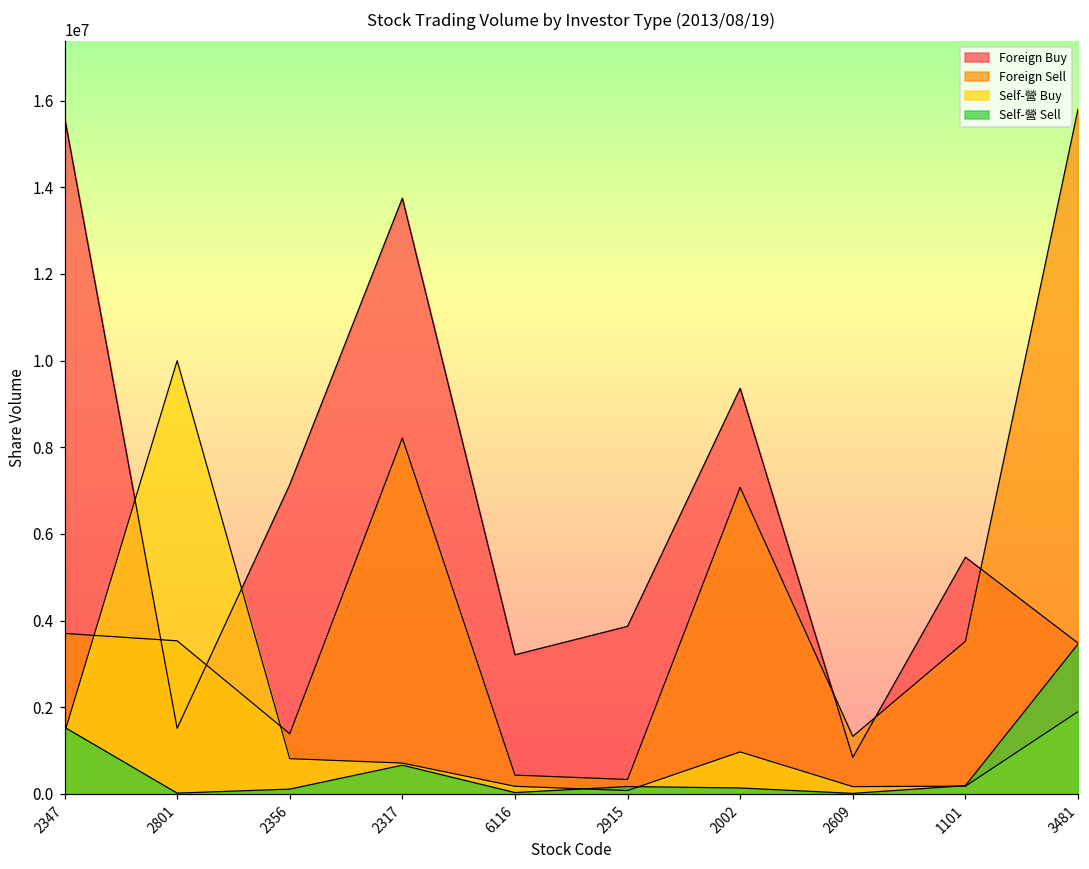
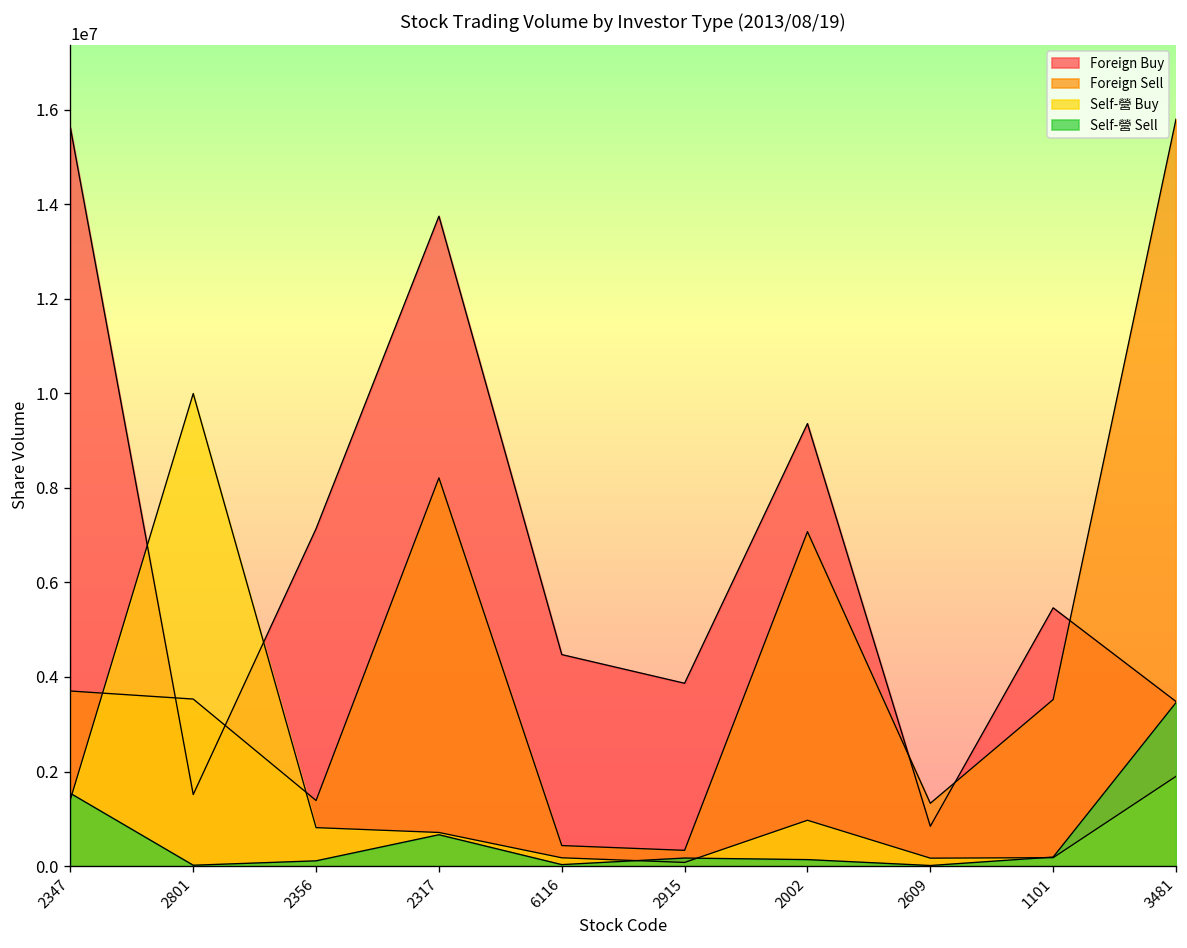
Foreign Buy, 6116: 3200000 -> 4500000
